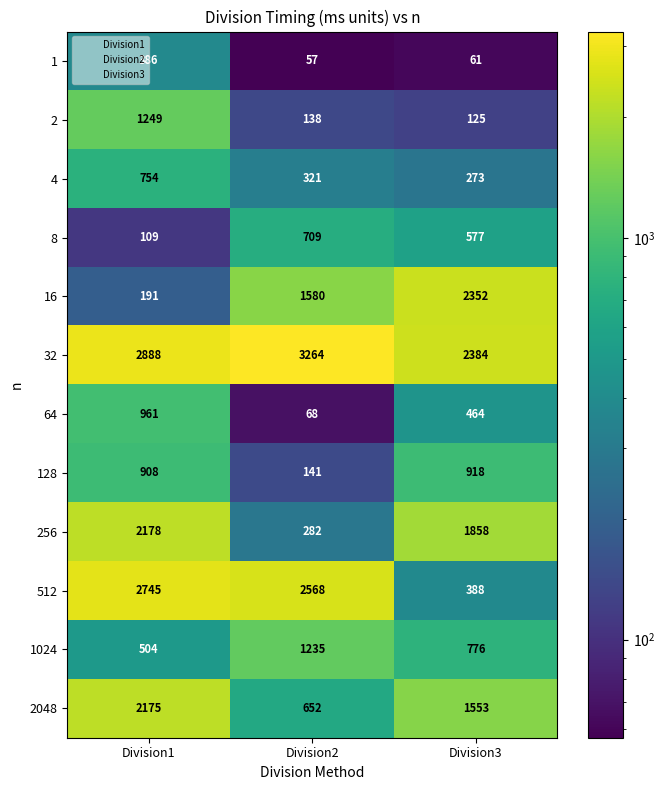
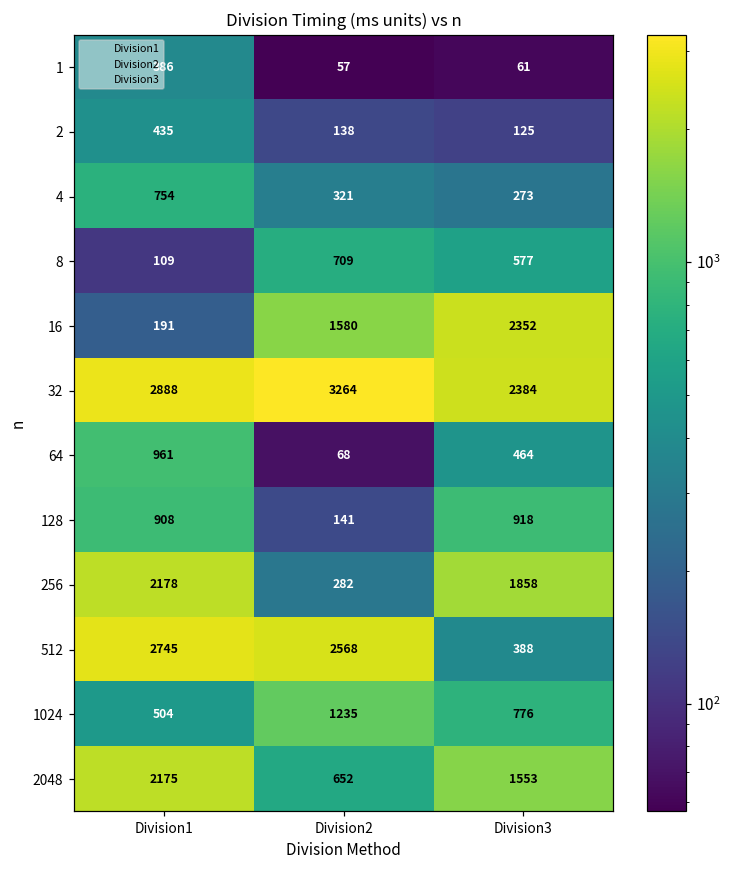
2, Division1: 1249 -> 435
